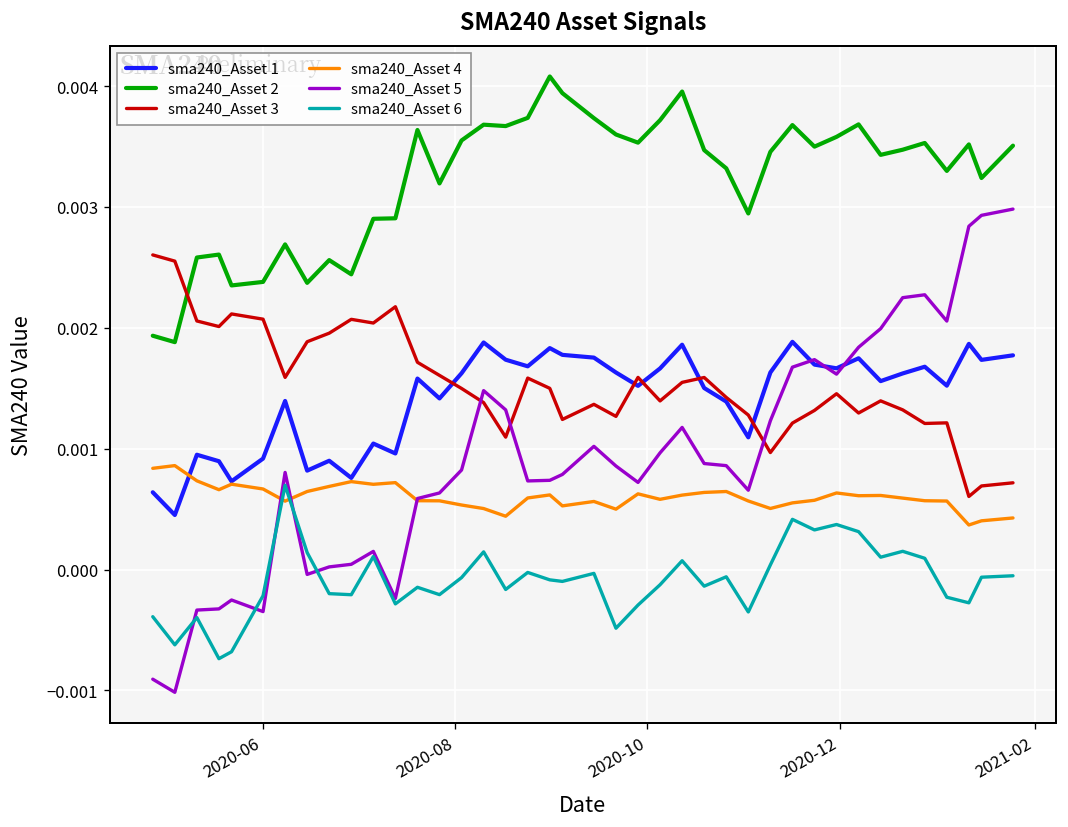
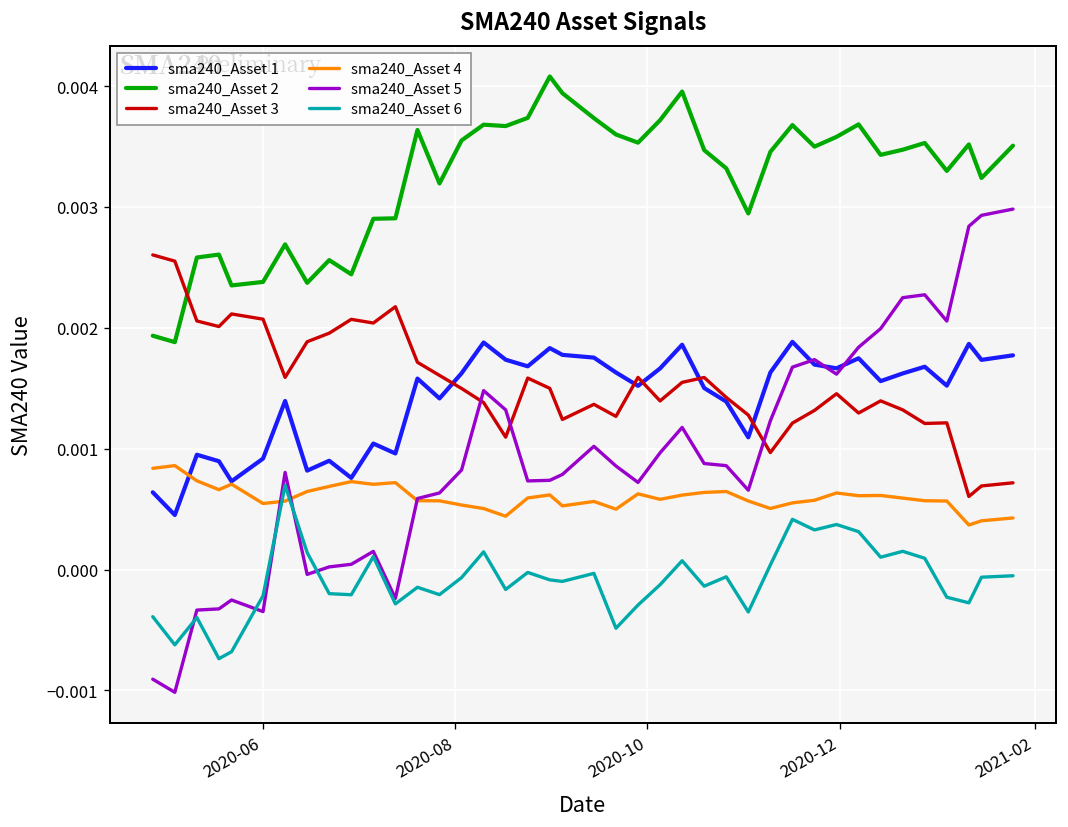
sma240_Asset 4, 2020-06: 0.00067 -> 0.00055
